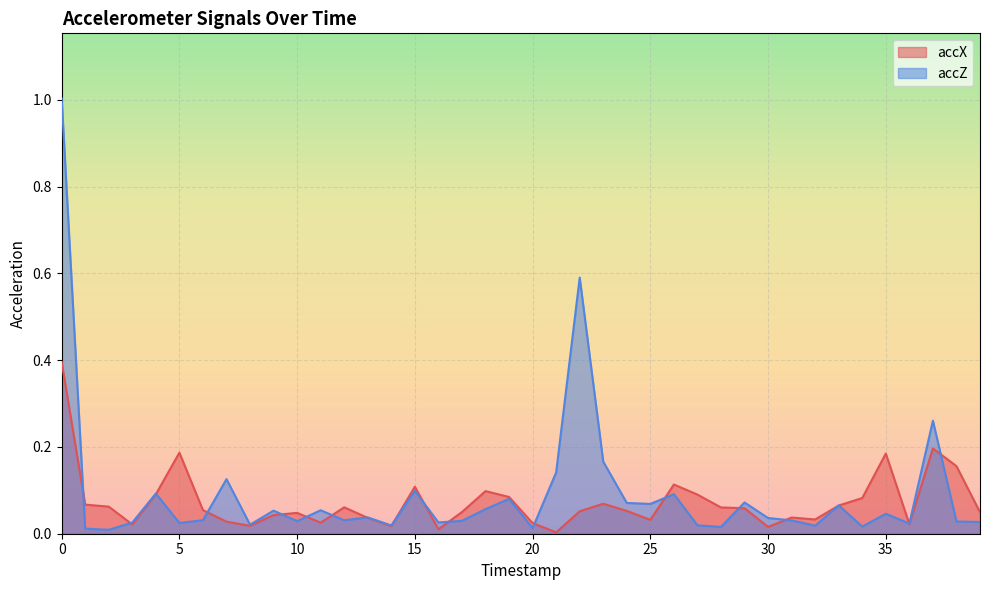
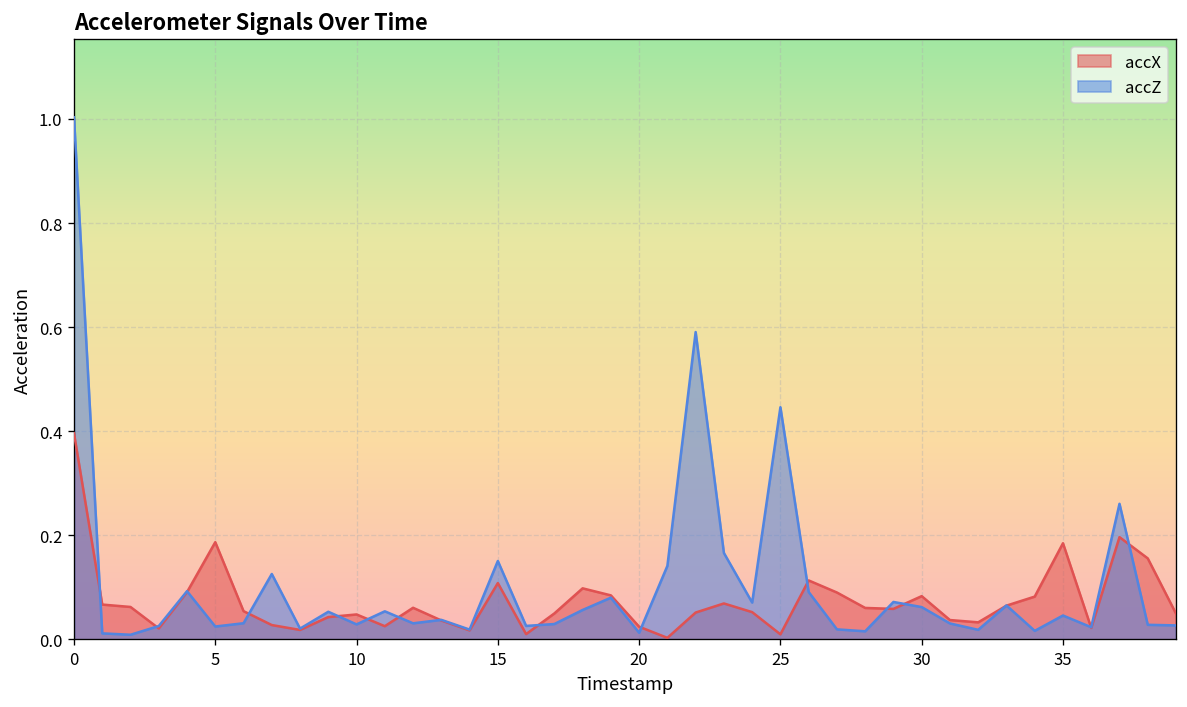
accZ, 15: 0.10 -> 0.15
accX, 25: 0.03 -> 0.01
accZ, 25: 0.07 -> 0.45
accX, 30: 0.02 -> 0.08
accZ, 30: 0.04 -> 0.06
